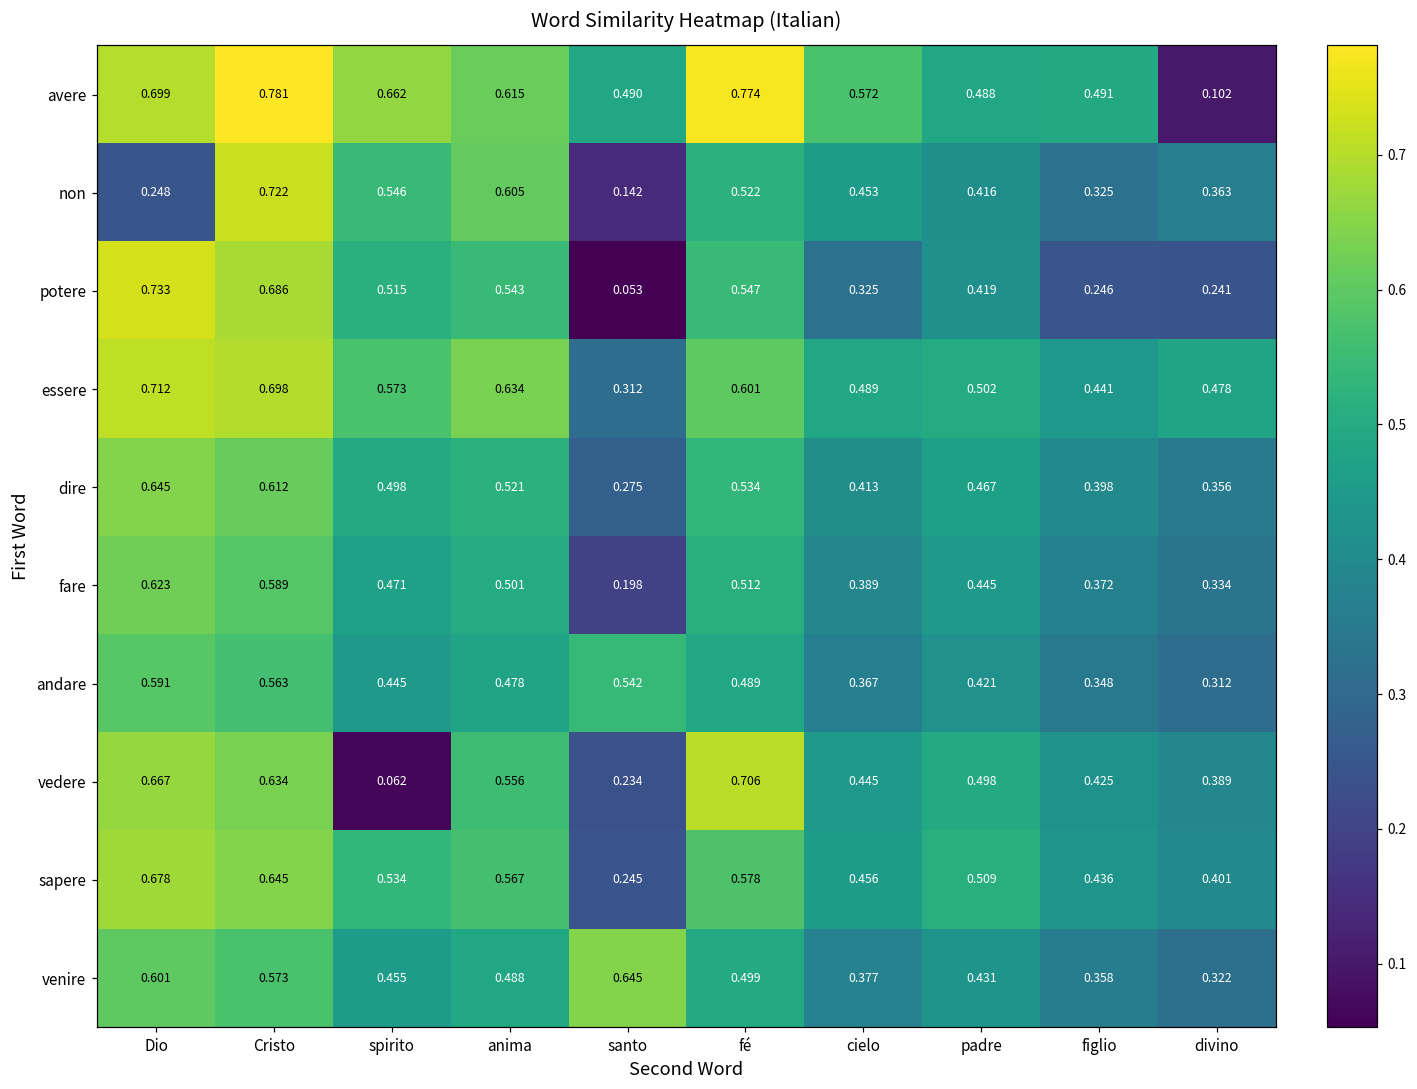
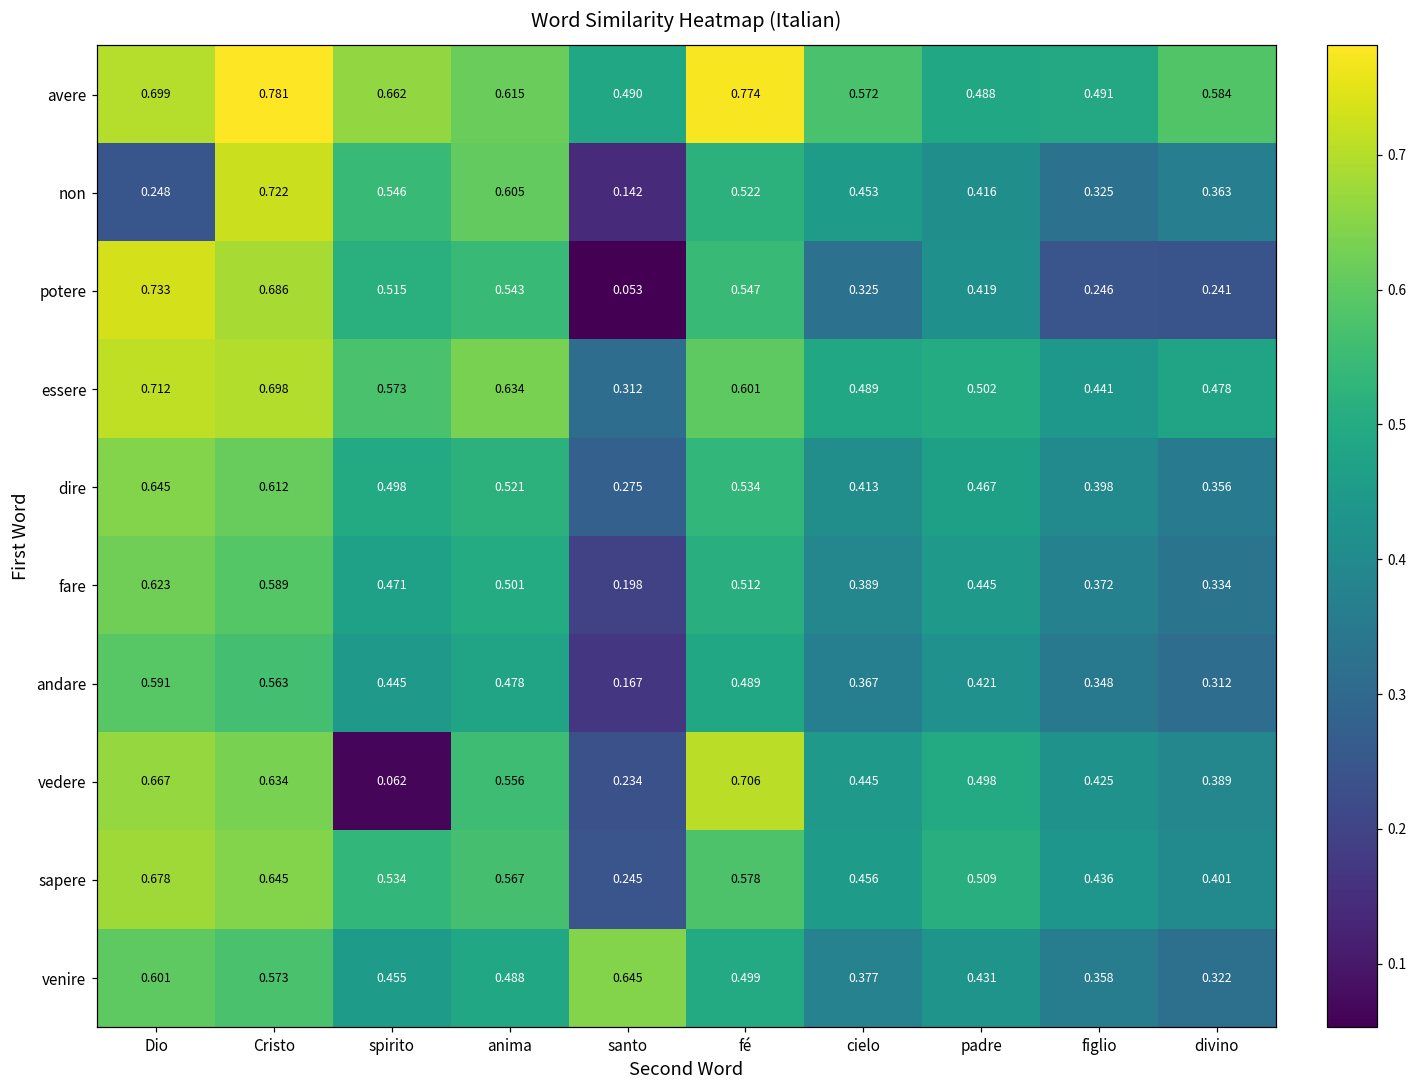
avere, divino: 0.102 -> 0.584
andare, santo: 0.542 -> 0.167
